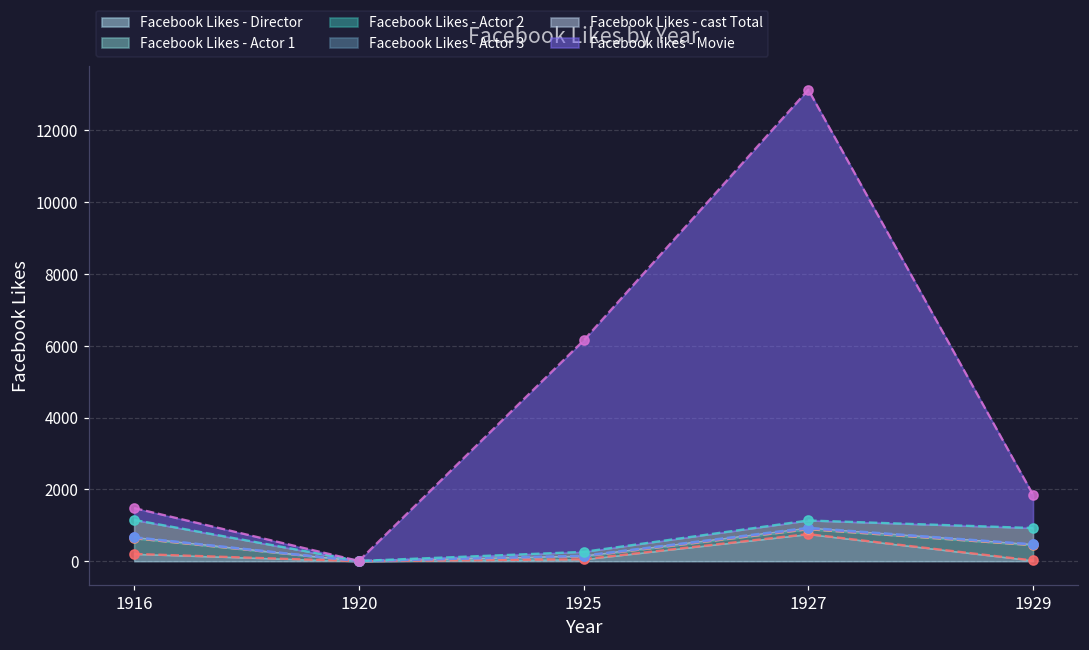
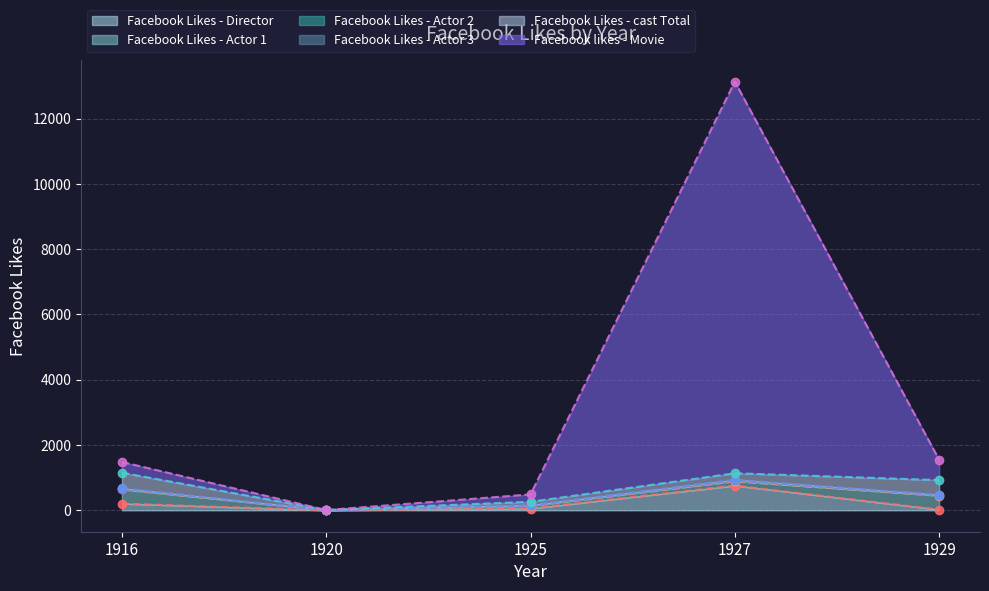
Facebook likes - Movie, 1925: 5900 -> 200
Facebook likes - Movie, 1929: 900 -> 600
